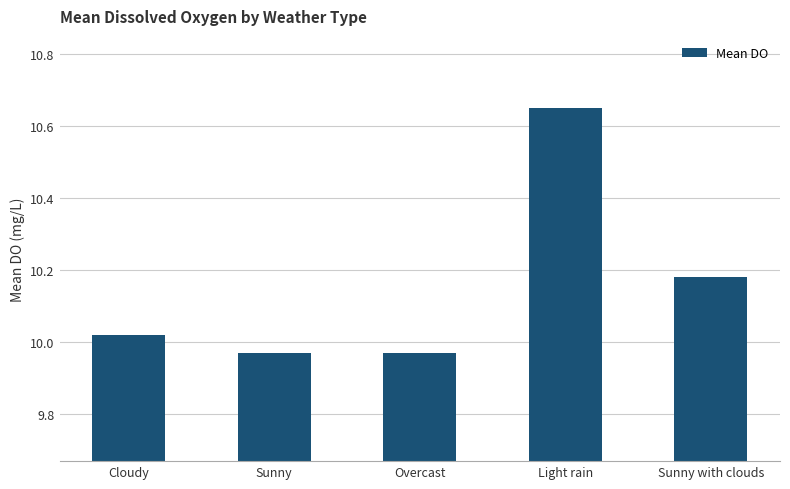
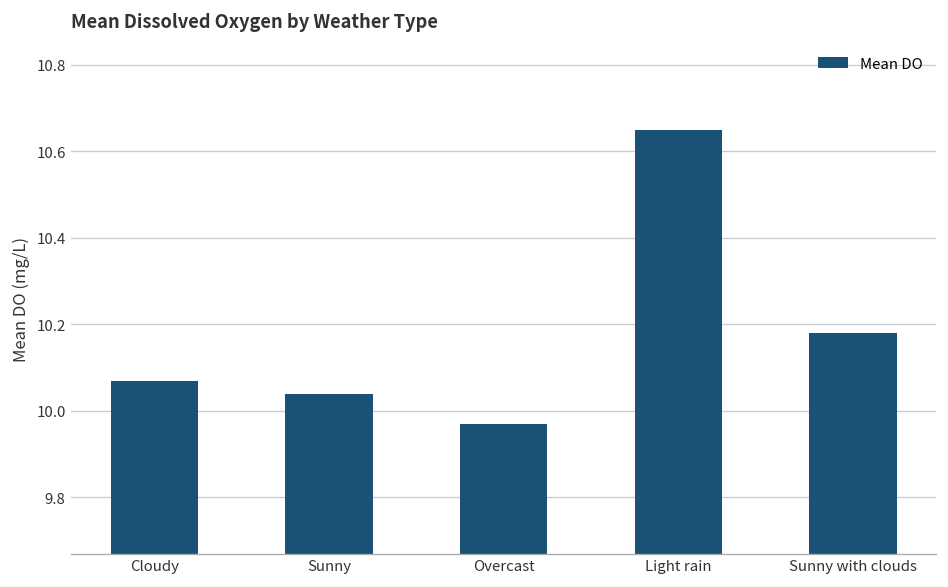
Cloudy: 10.02 -> 10.07
Sunny: 9.97 -> 10.04
